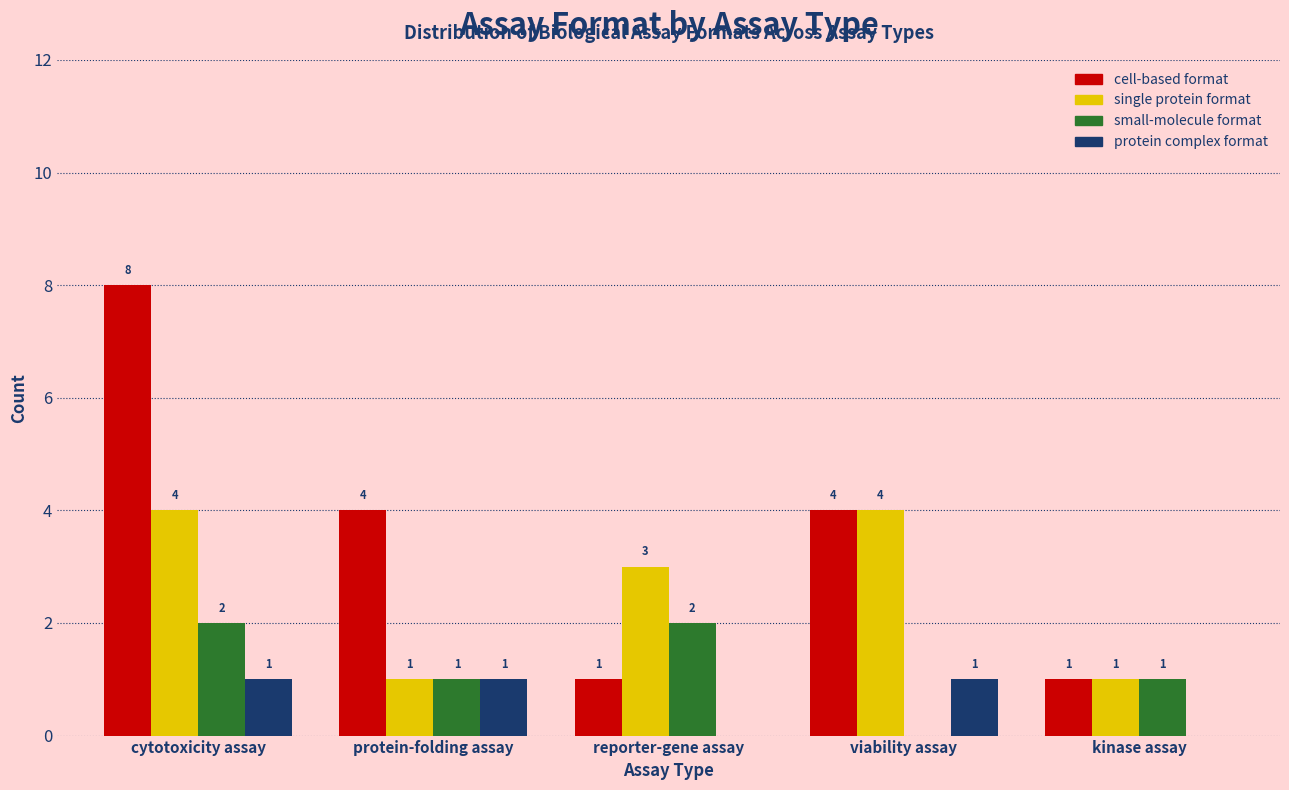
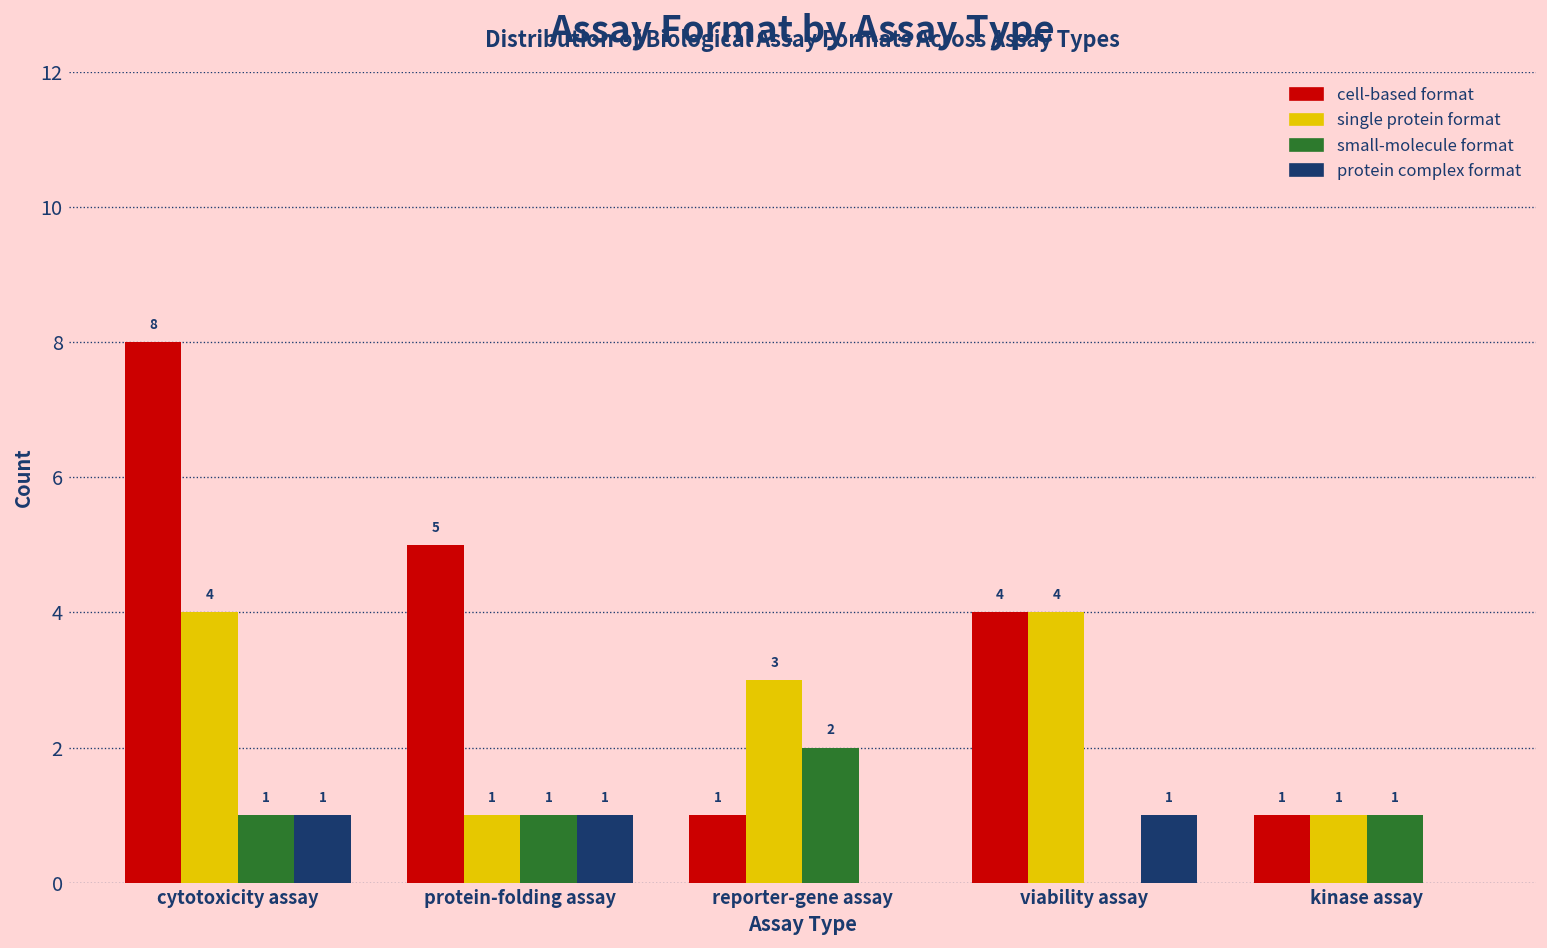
small-molecule format, cytotoxicity assay: 2 -> 1
cell-based format, protein-folding assay: 4 -> 5
